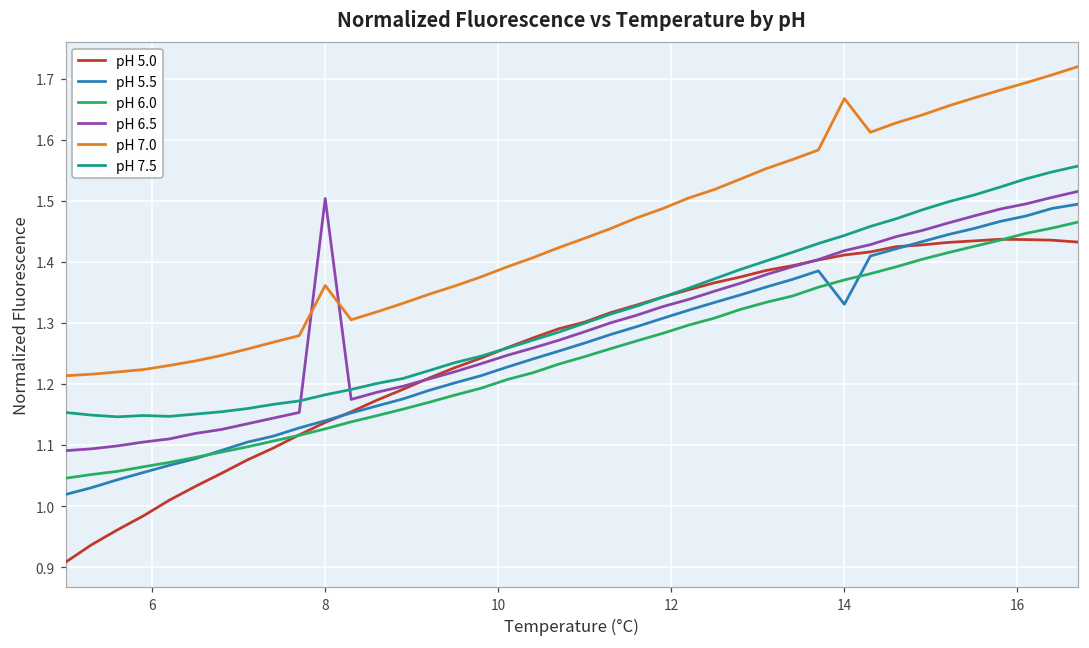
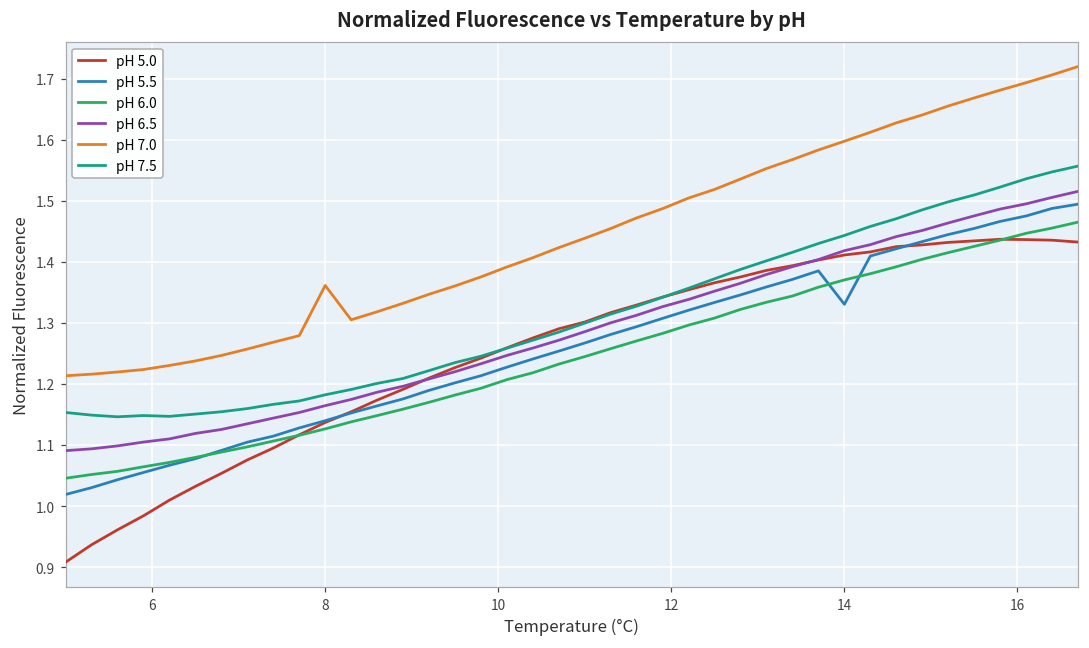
pH 6.5, 8: 1.50 -> 1.16
pH 7.0, 14: 1.67 -> 1.60
